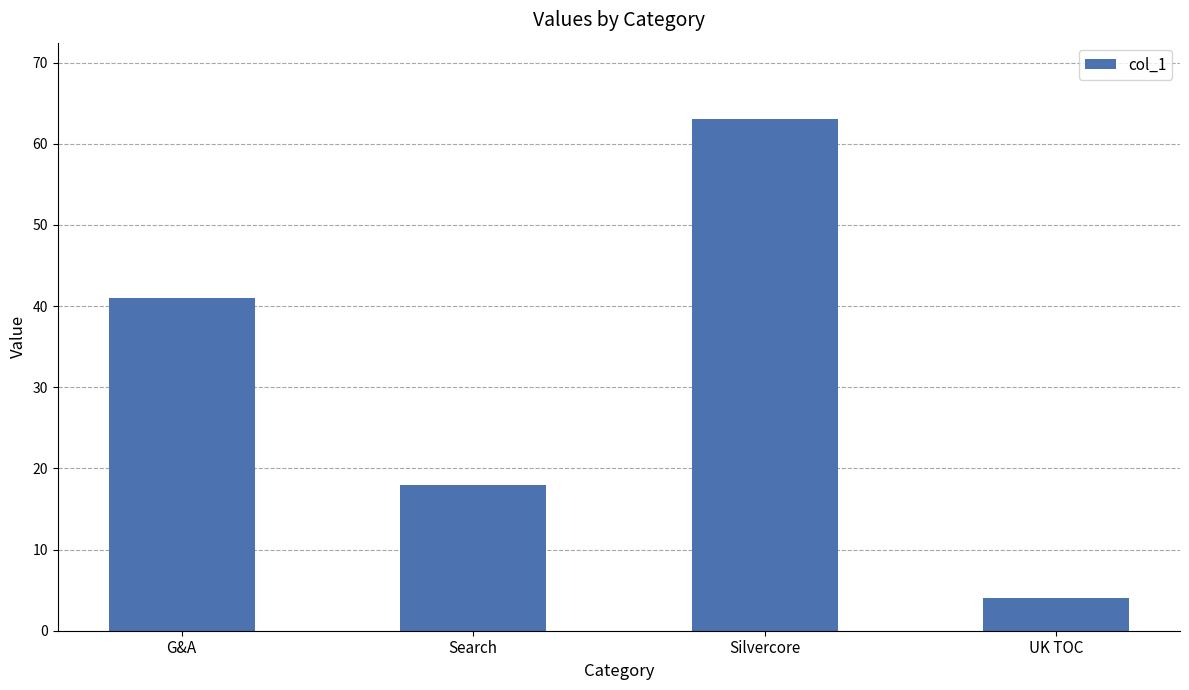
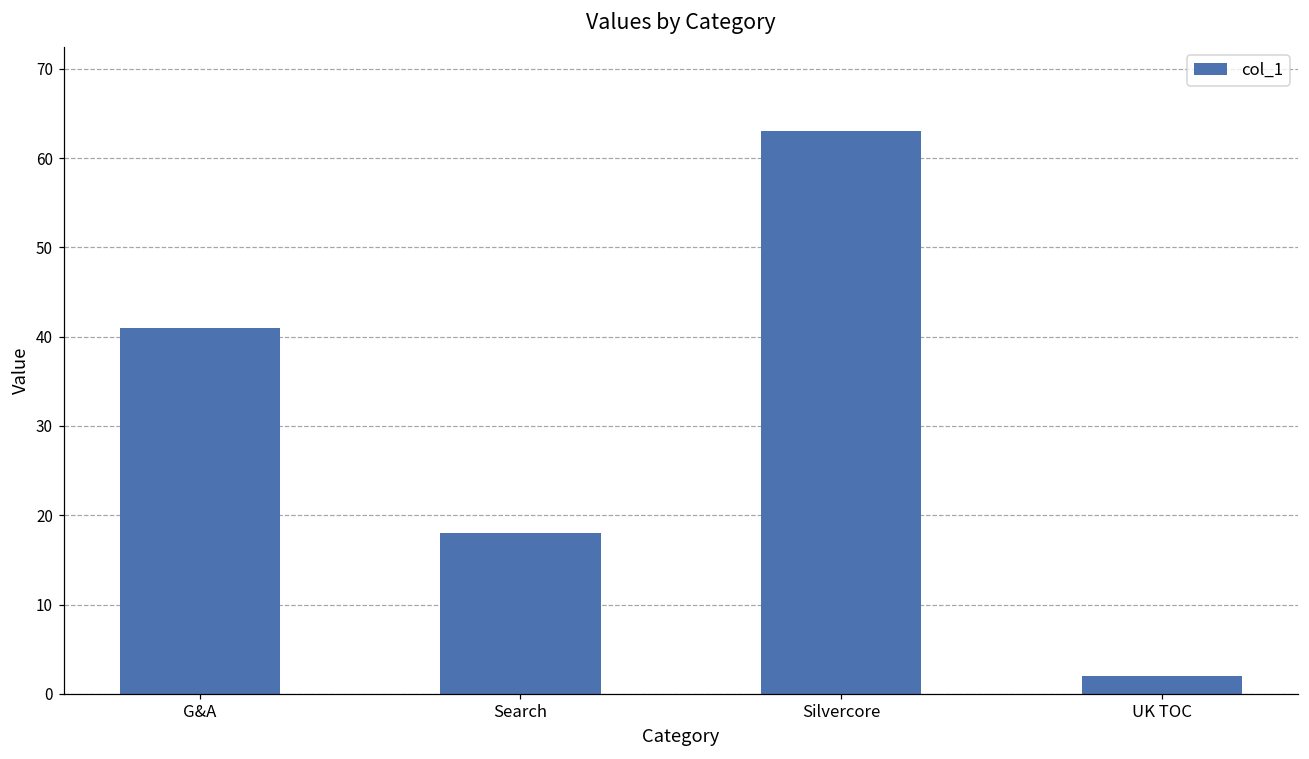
UK TOC: 4 -> 2
